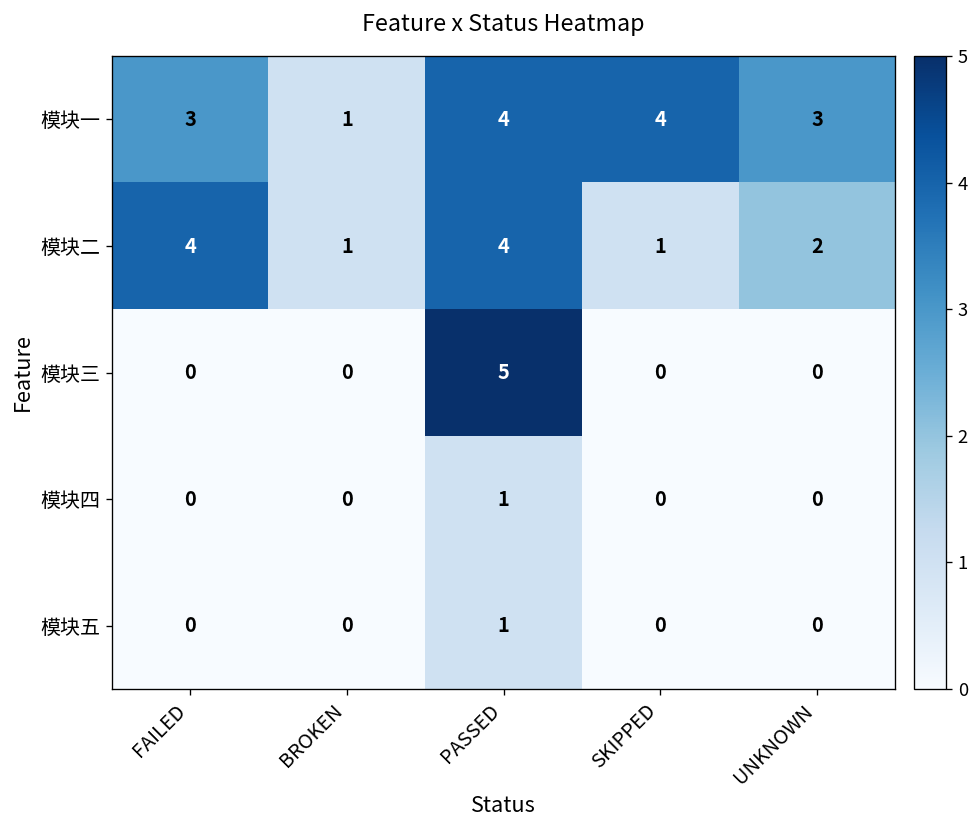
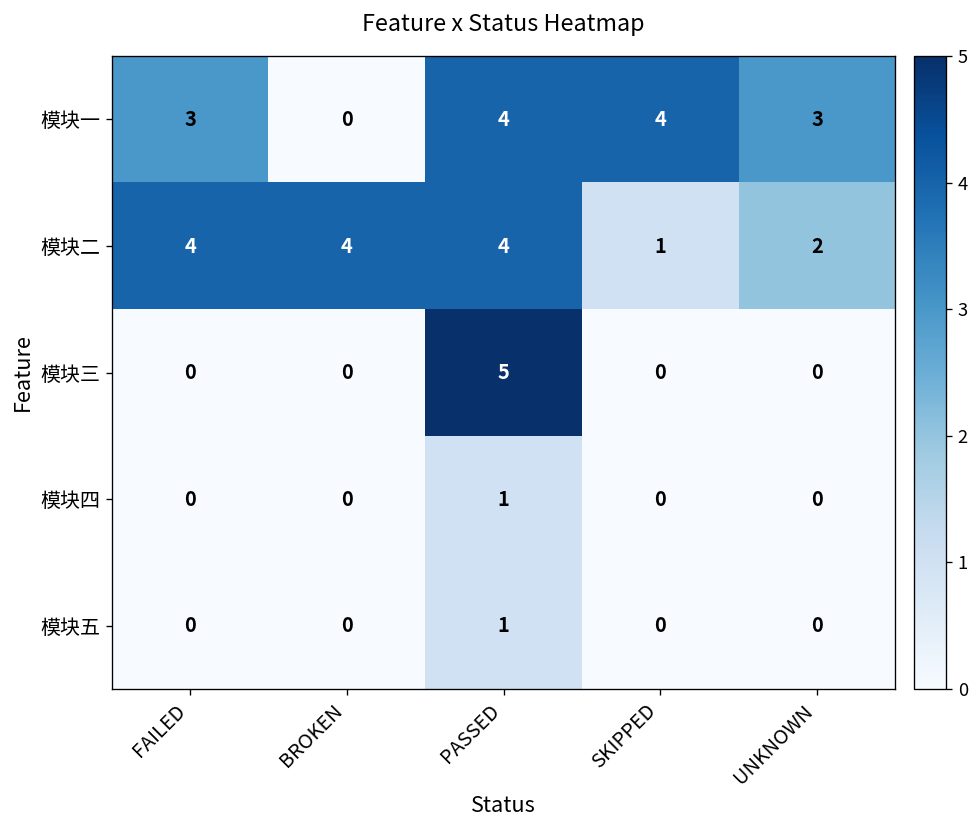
模块一, BROKEN: 1 -> 0
模块二, BROKEN: 1 -> 4
